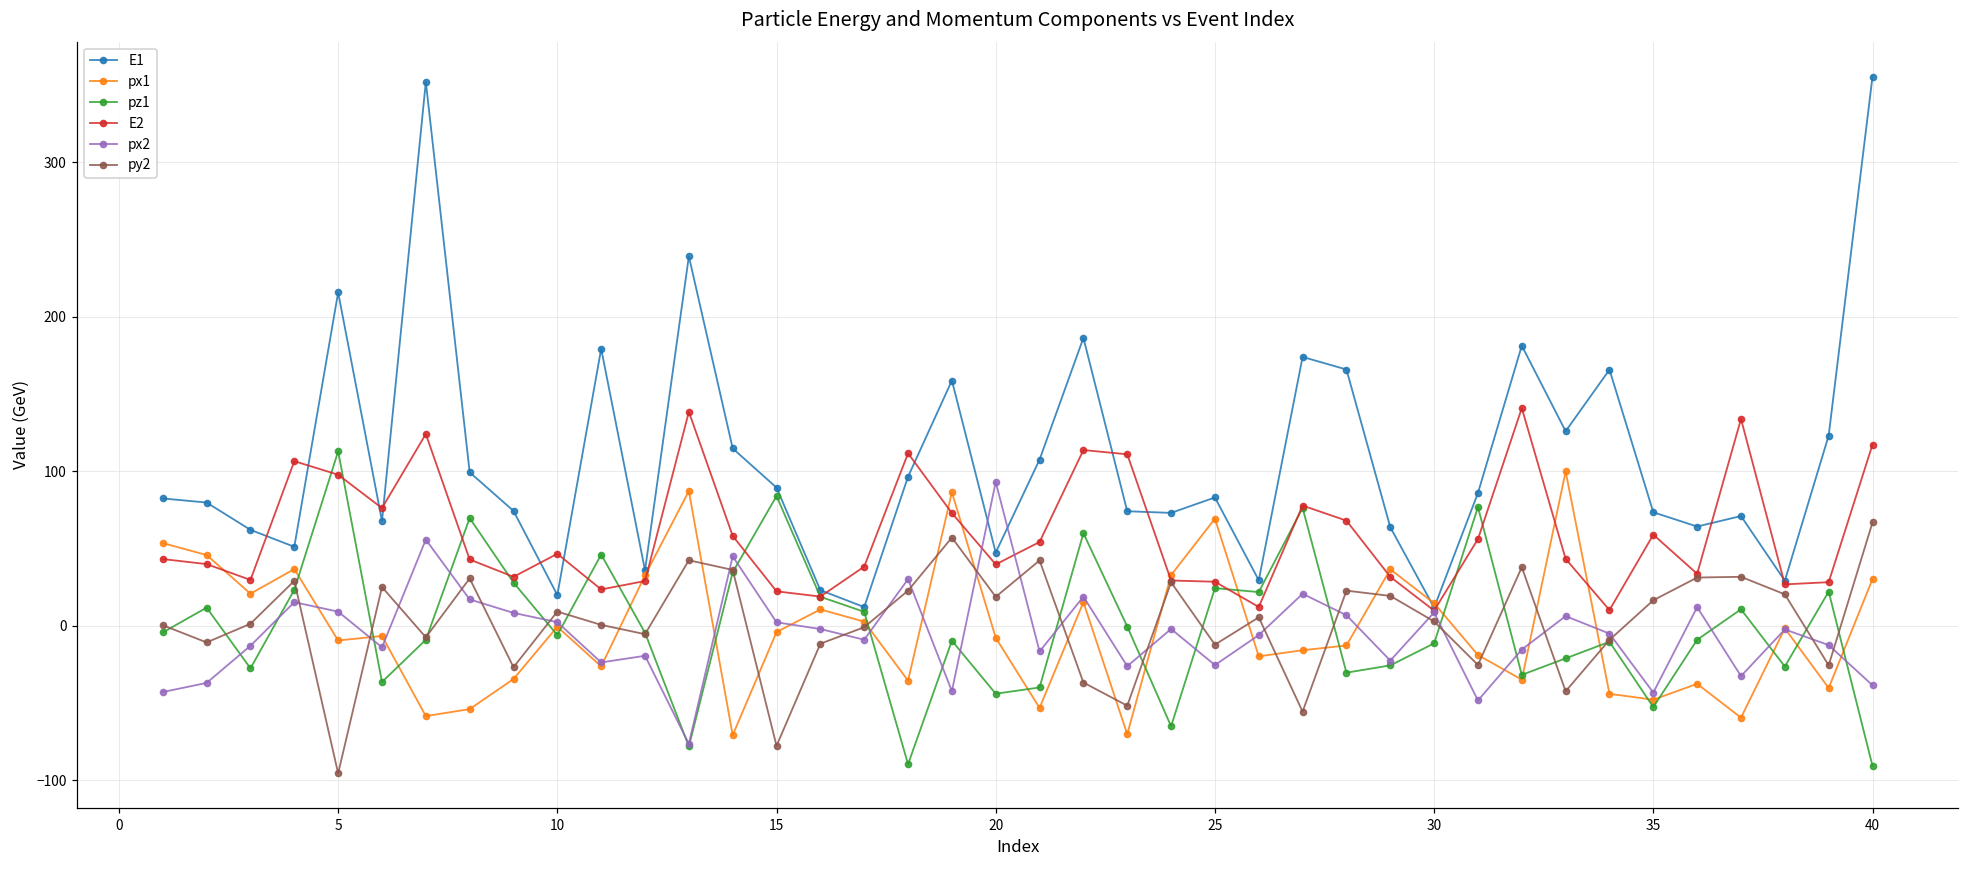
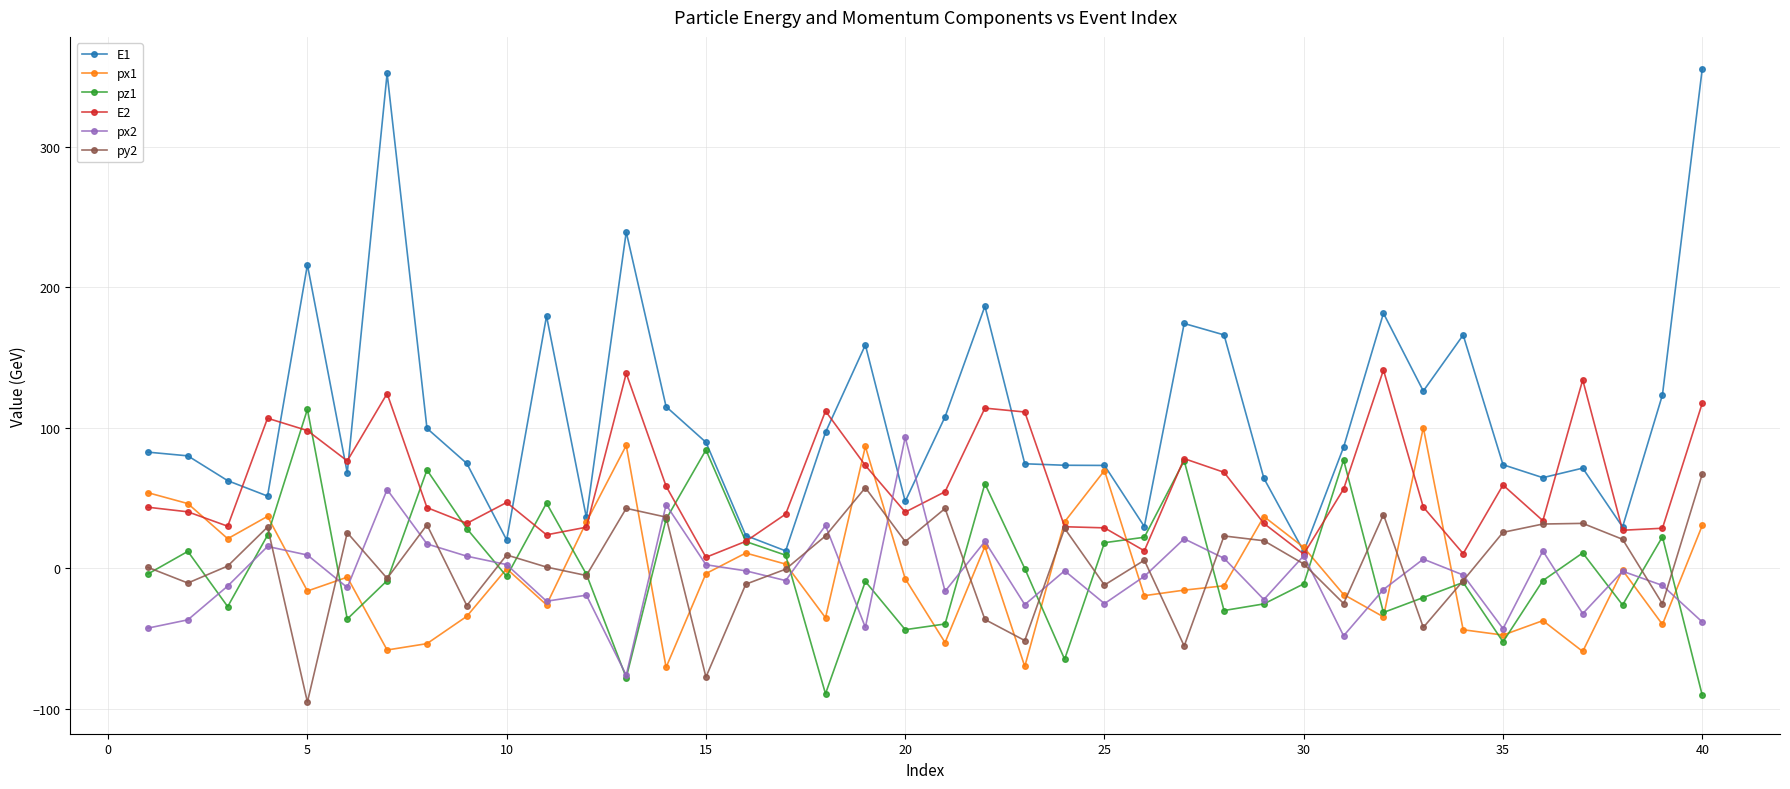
px1, 5: -9 -> -16
E2, 15: 22 -> 8
E1, 25: 83 -> 73
pz1, 25: 24 -> 18
py2, 35: 17 -> 25
